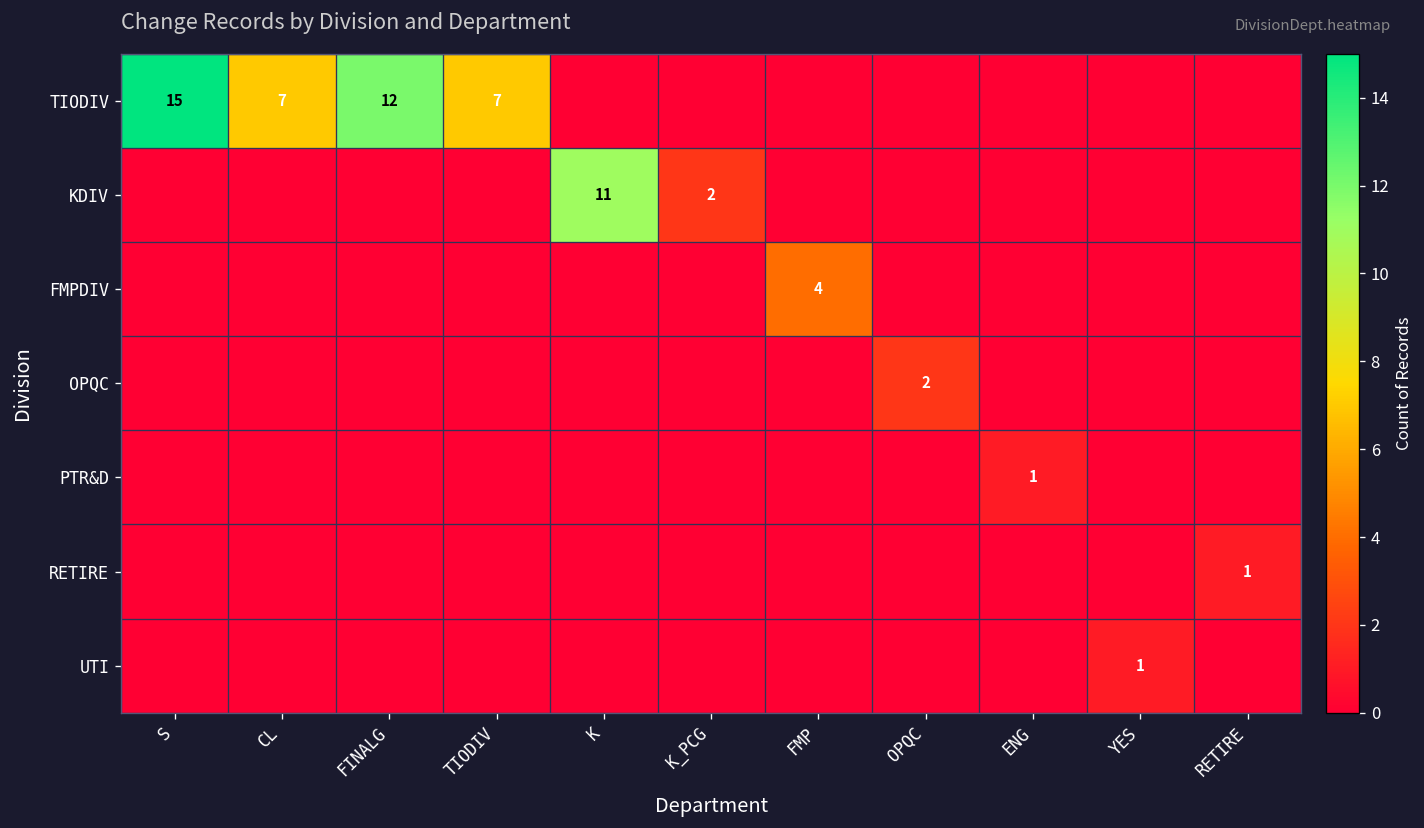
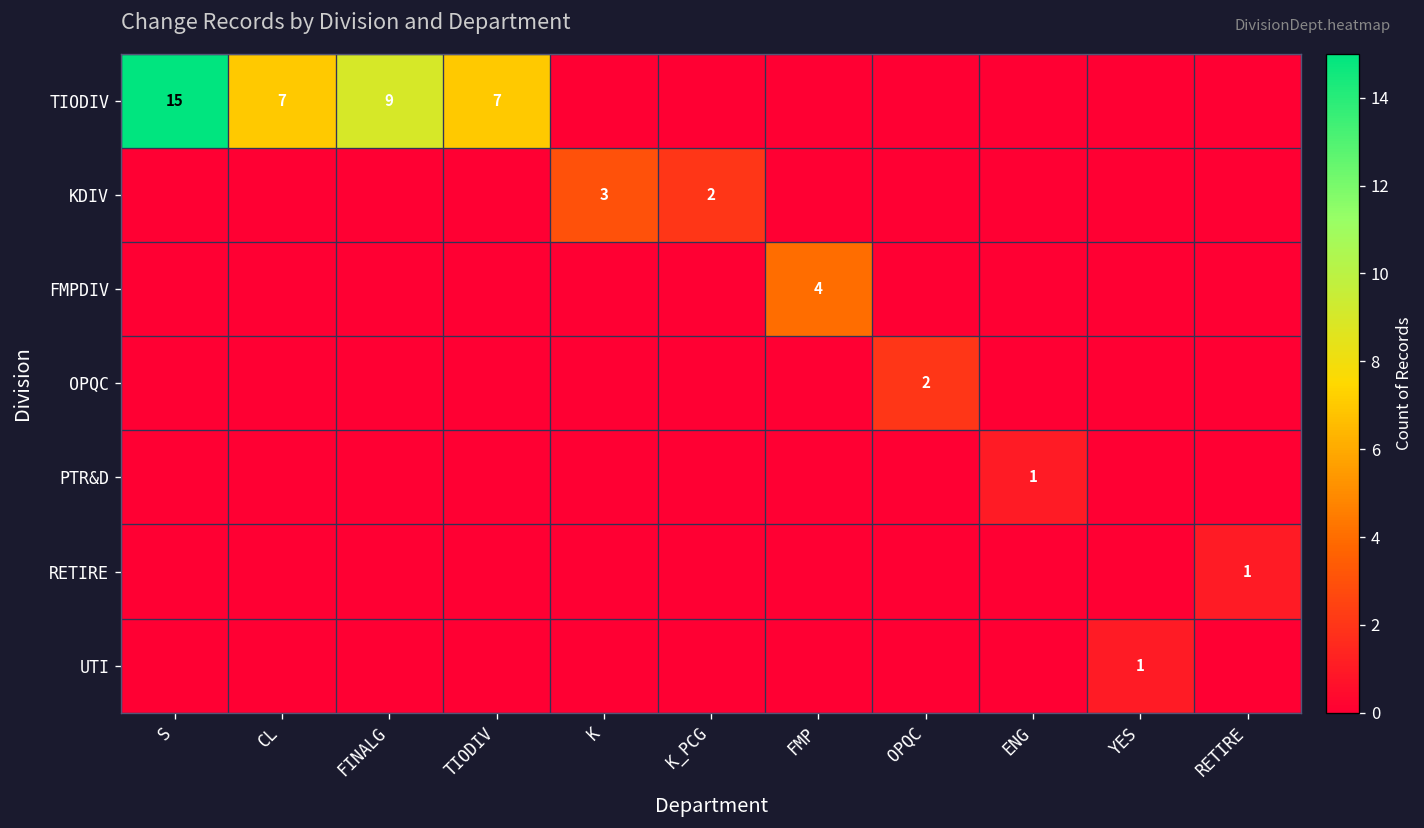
TIODIV, FINALG: 12 -> 9
KDIV, K: 11 -> 3
